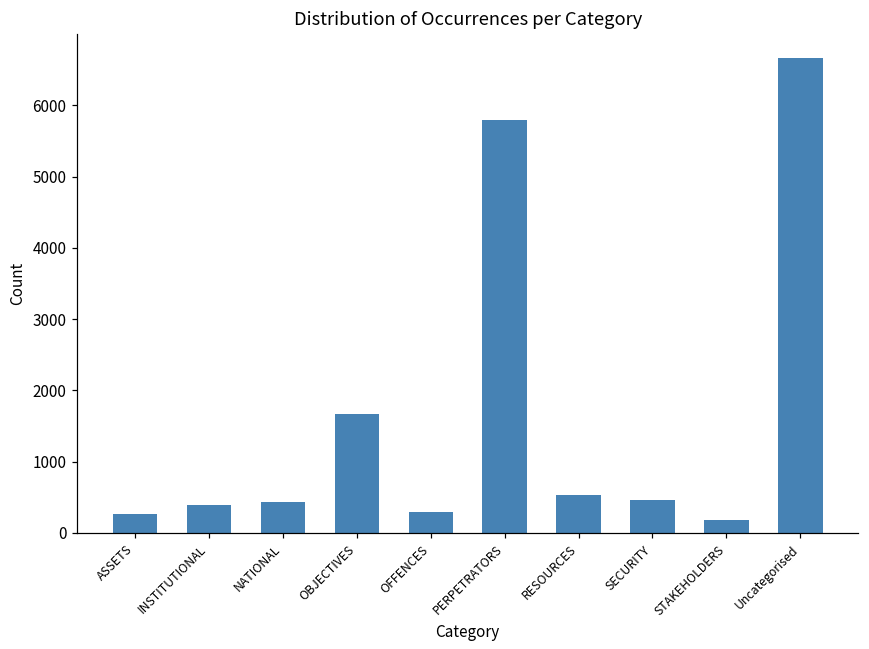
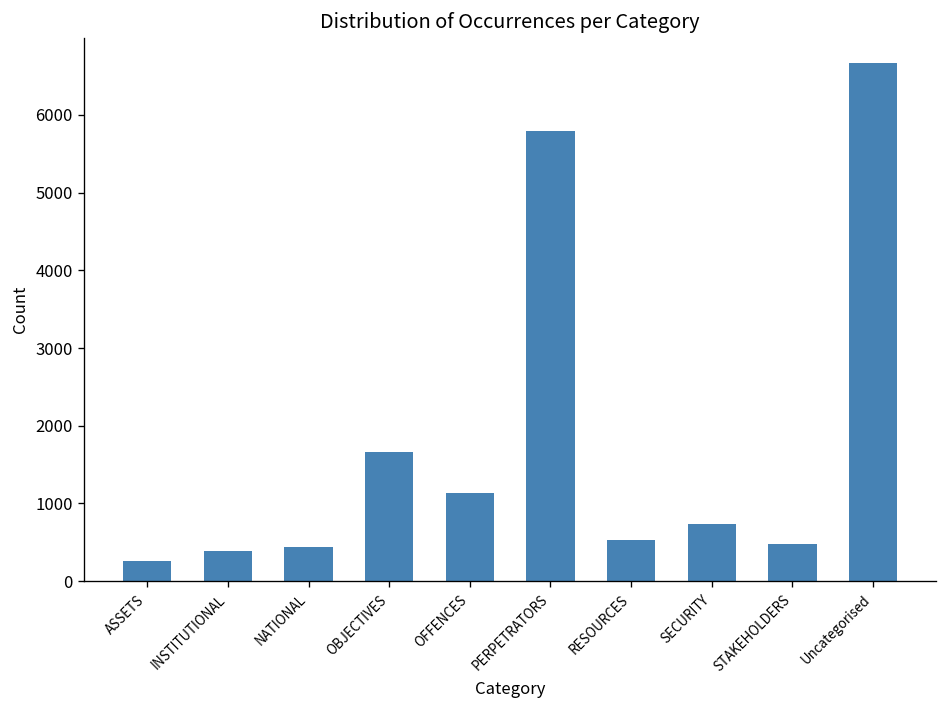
OFFENCES: 300 -> 1100
SECURITY: 500 -> 700
STAKEHOLDERS: 200 -> 500
